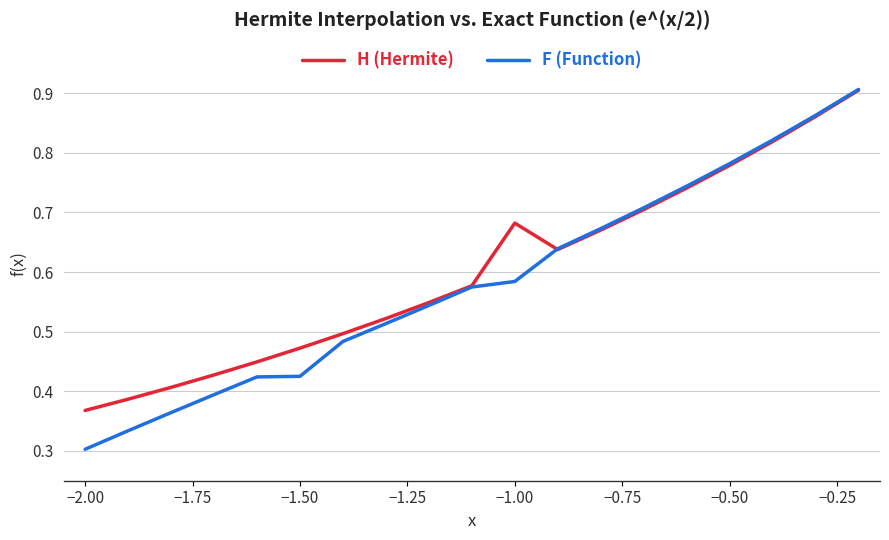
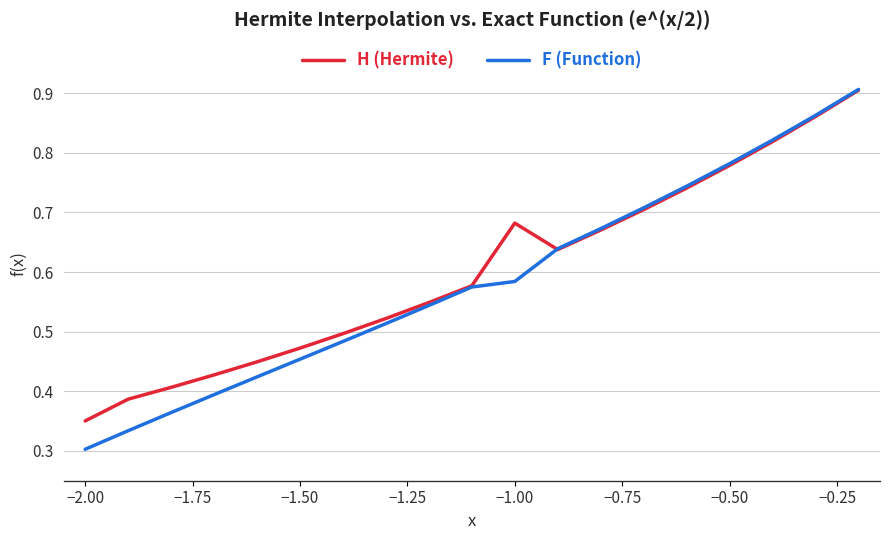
H (Hermite), −2.00: 0.37 -> 0.35
F (Function), −1.50: 0.43 -> 0.45
